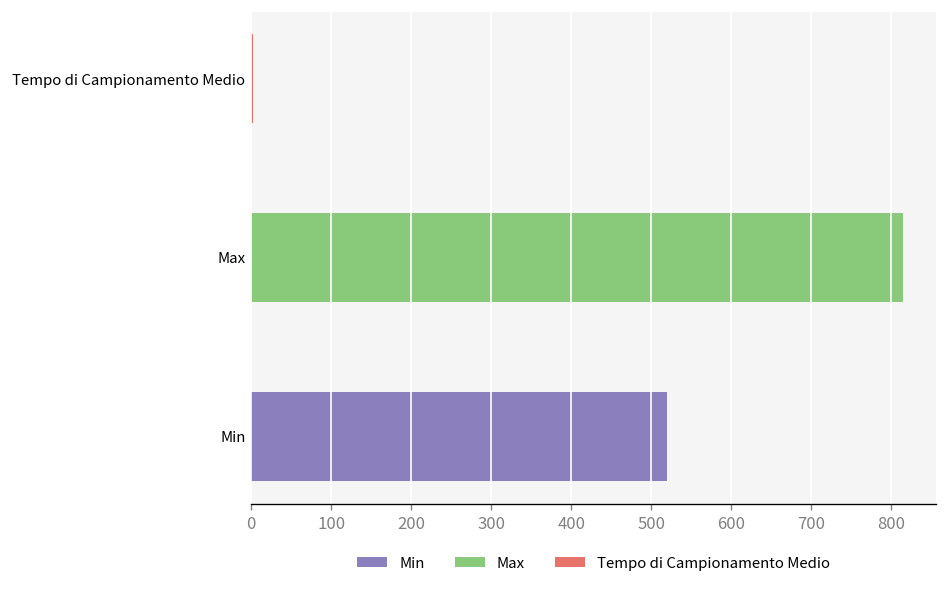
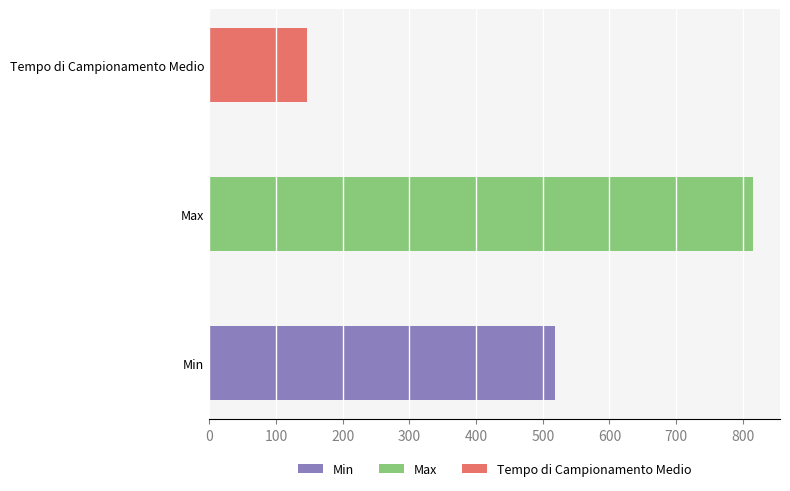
Tempo di Campionamento Medio: 0 -> 150
